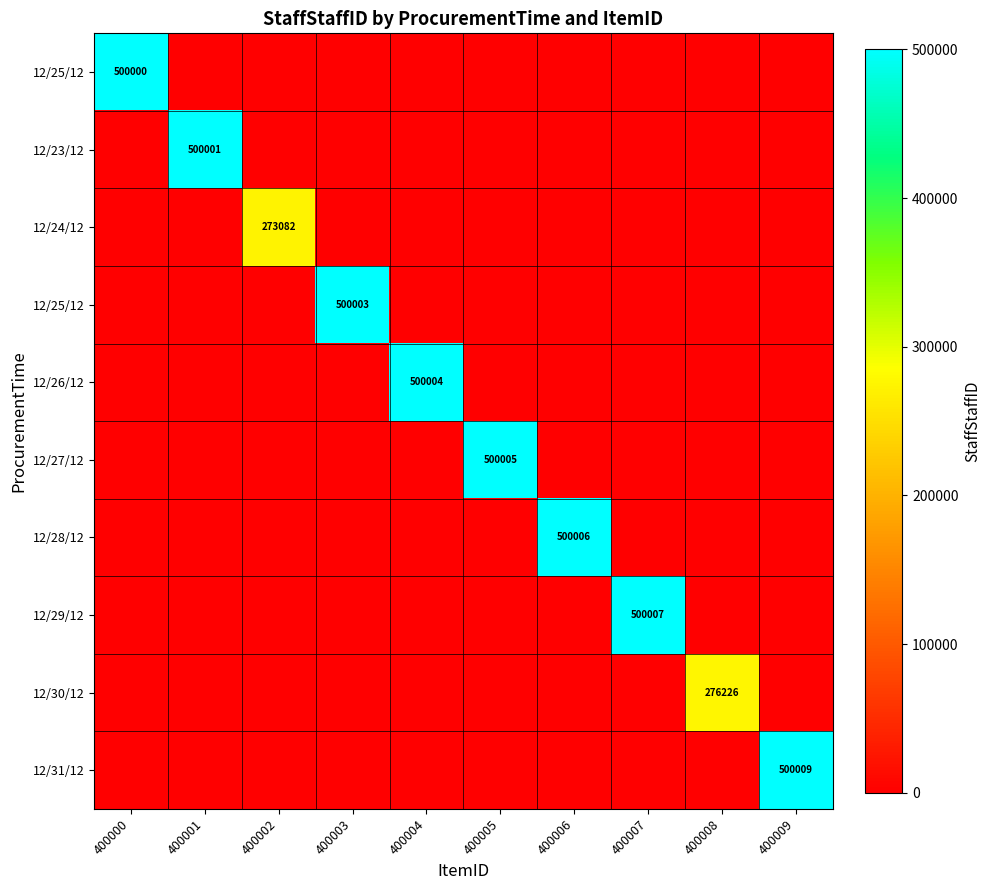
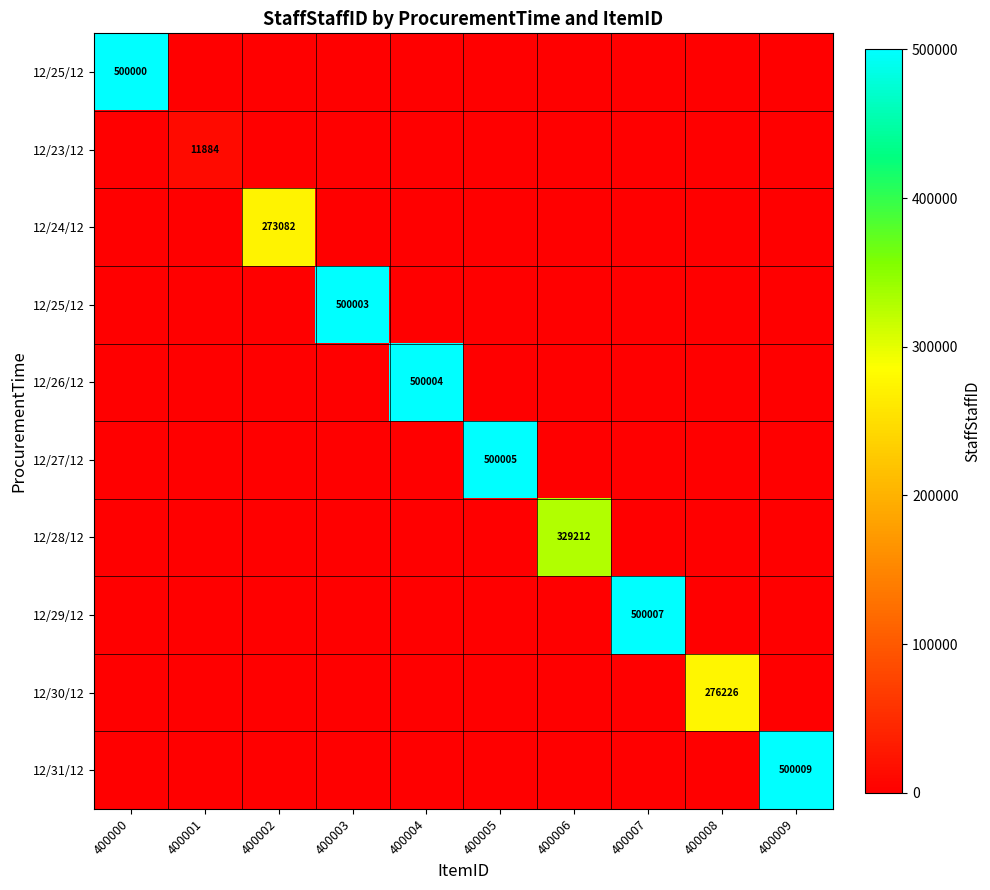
12/23/12, 400001: 500001 -> 11884
12/28/12, 400006: 500006 -> 329212
